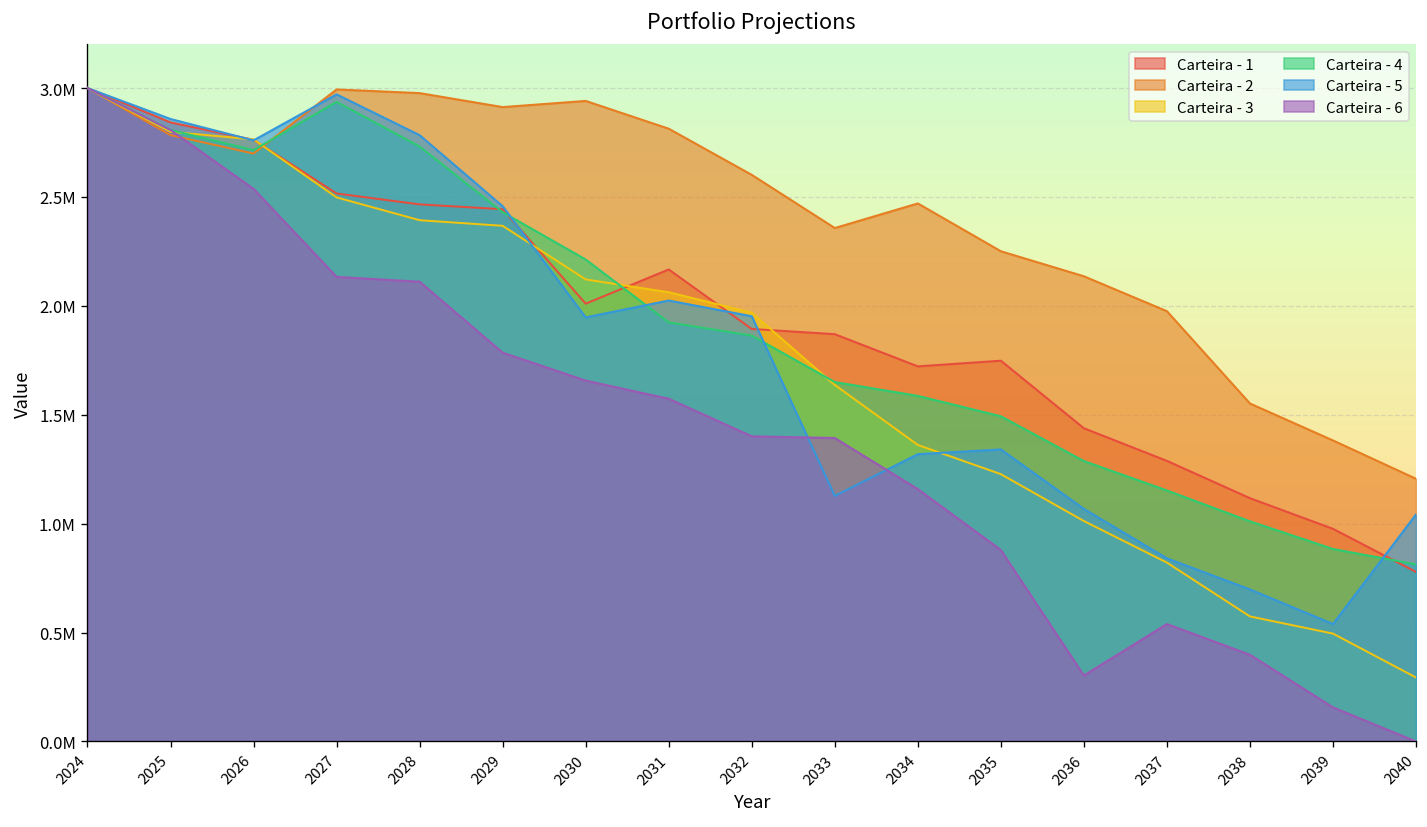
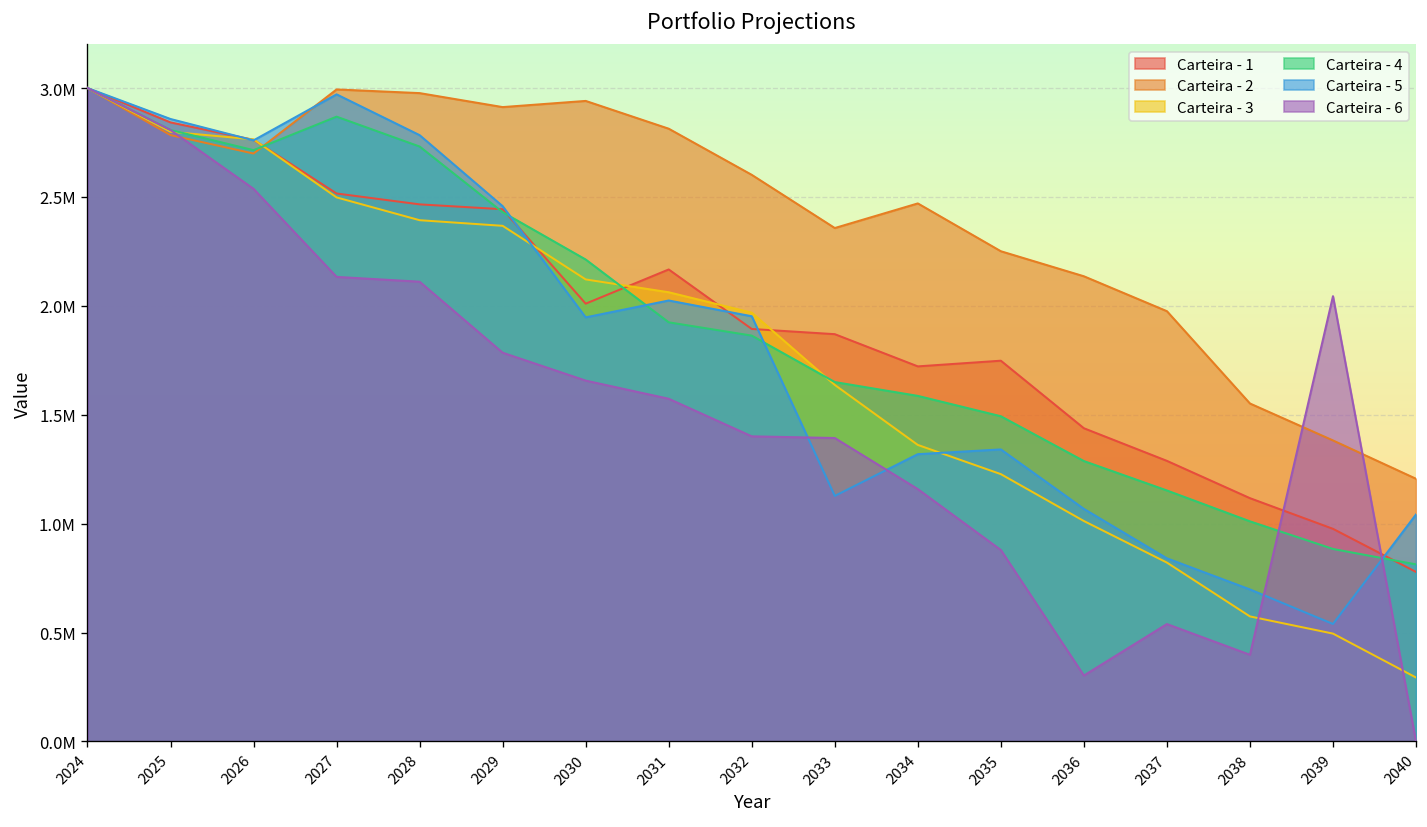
Carteira - 4, 2027: 2940000 -> 2870000
Carteira - 6, 2039: 160000 -> 2040000
